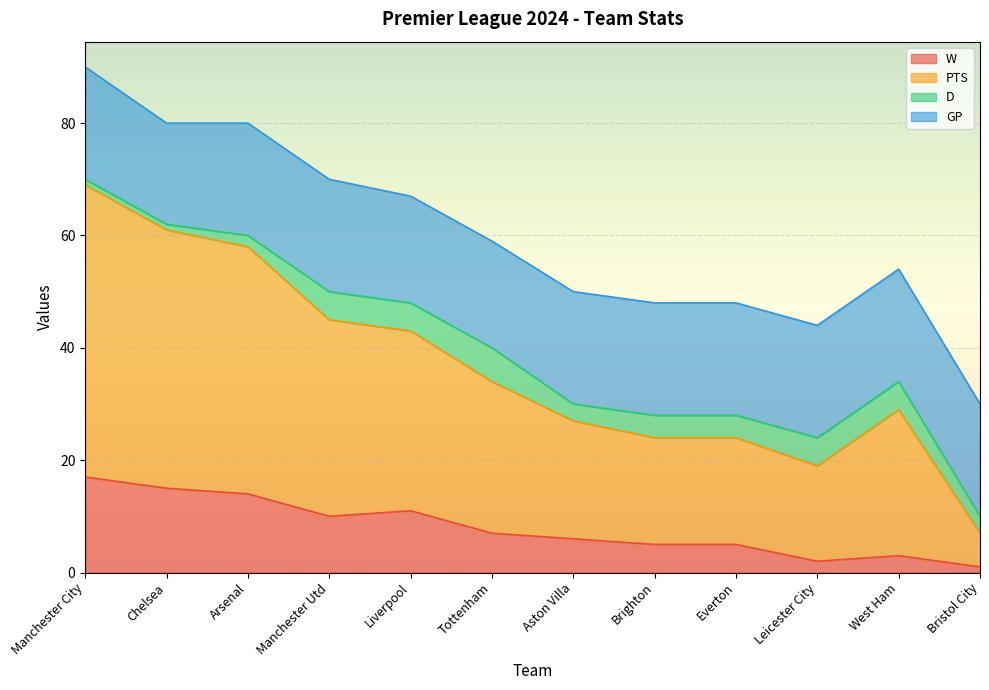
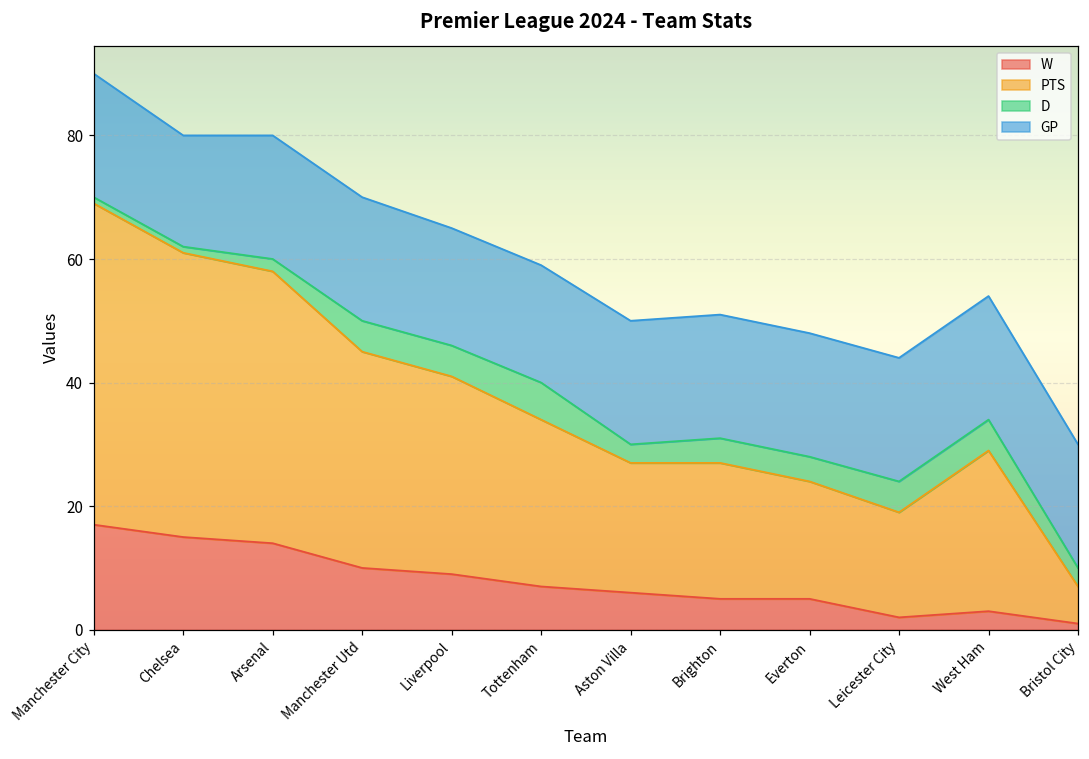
W, Liverpool: 11 -> 9
PTS, Brighton: 19 -> 22
